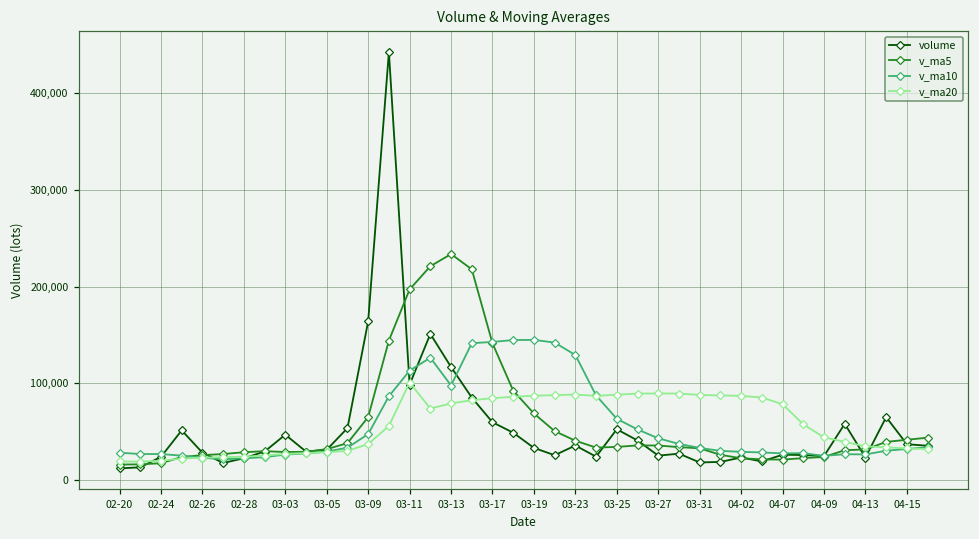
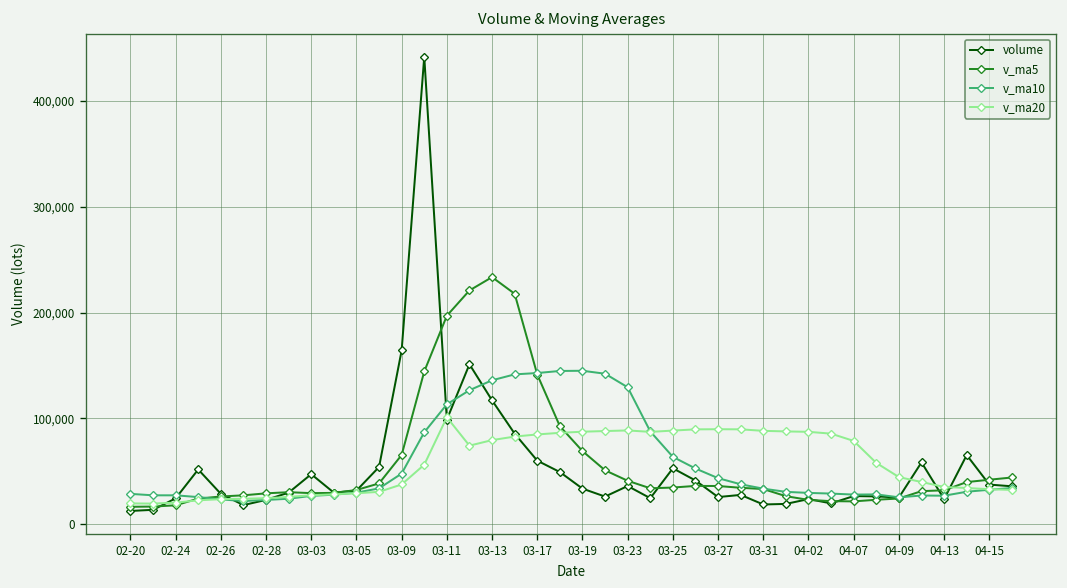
v_ma10, 03-13: 100,000 -> 140,000
